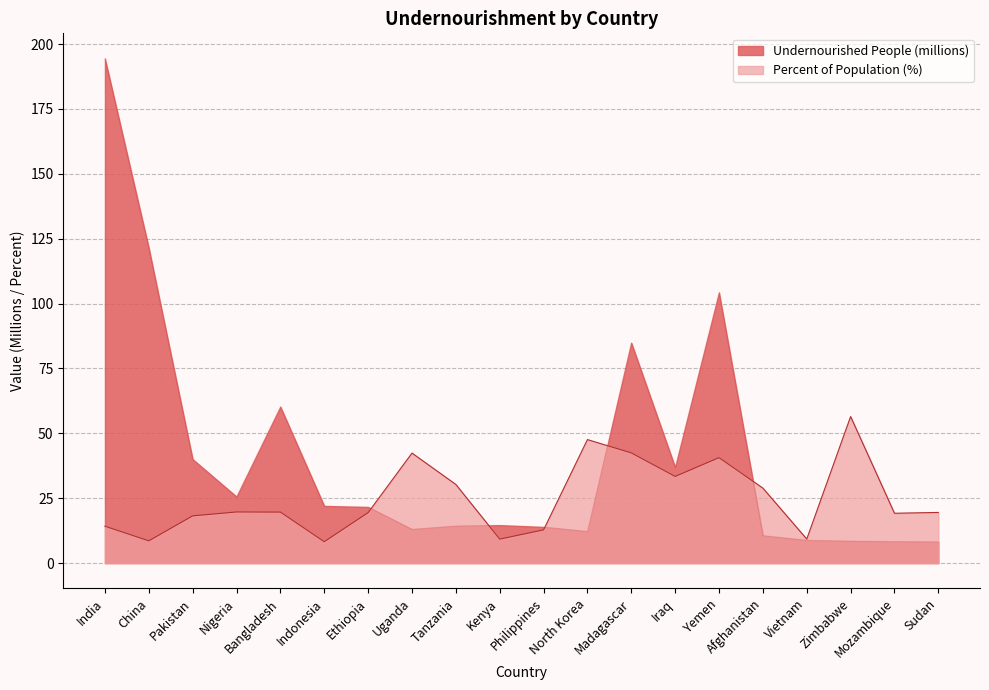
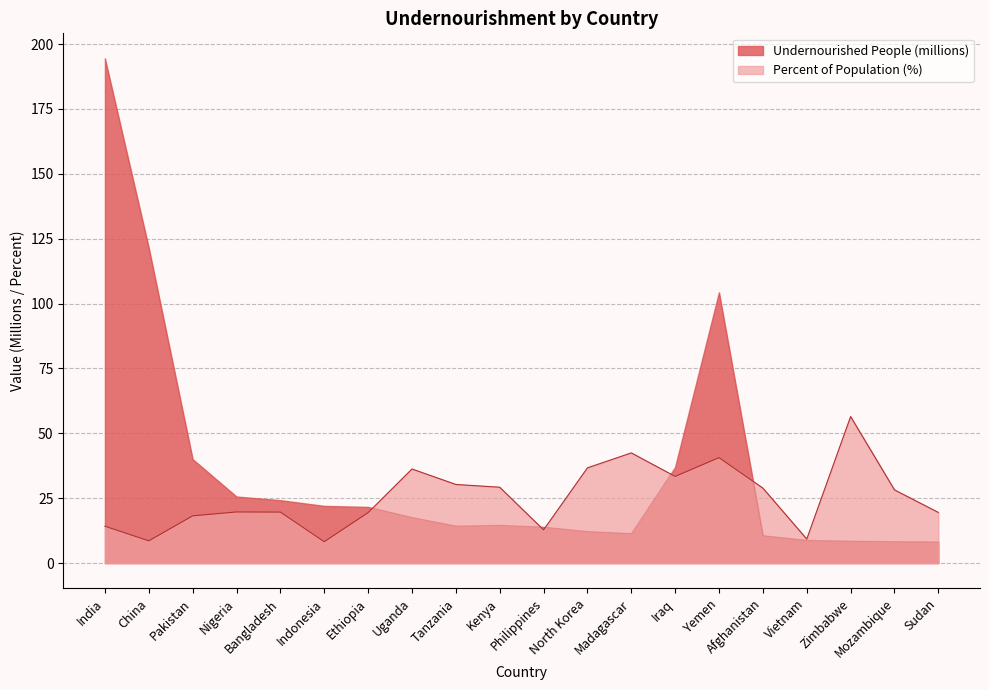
Undernourished People (millions), Bangladesh: 60 -> 24
Undernourished People (millions), Uganda: 13 -> 18
Percent of Population (%), Uganda: 42 -> 36
Percent of Population (%), Kenya: 9 -> 29
Percent of Population (%), North Korea: 48 -> 37
Undernourished People (millions), Madagascar: 85 -> 11
Percent of Population (%), Mozambique: 19 -> 28
